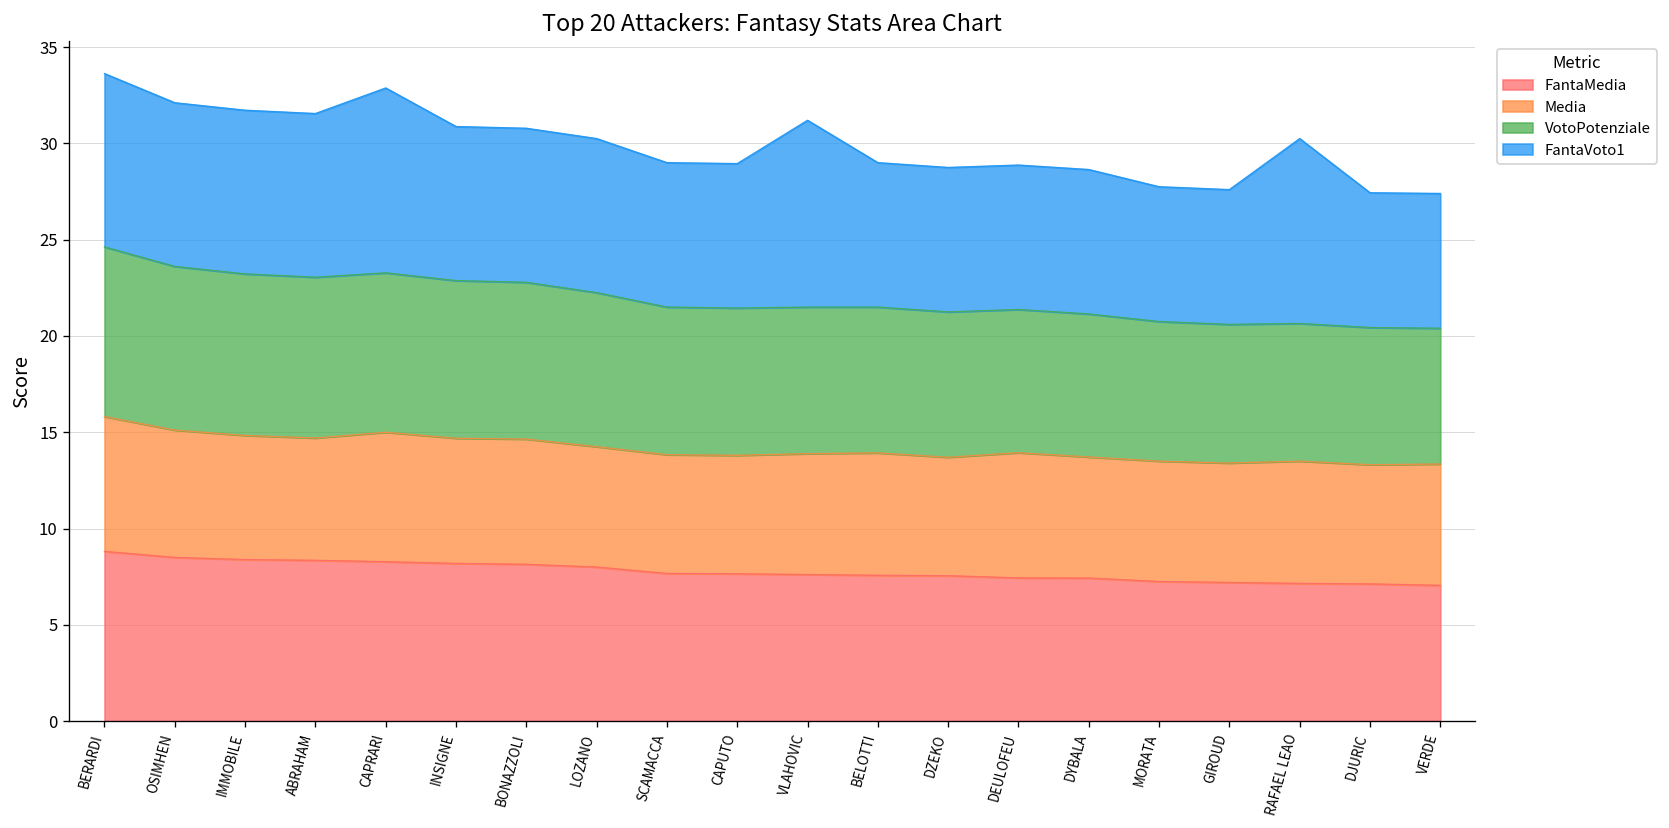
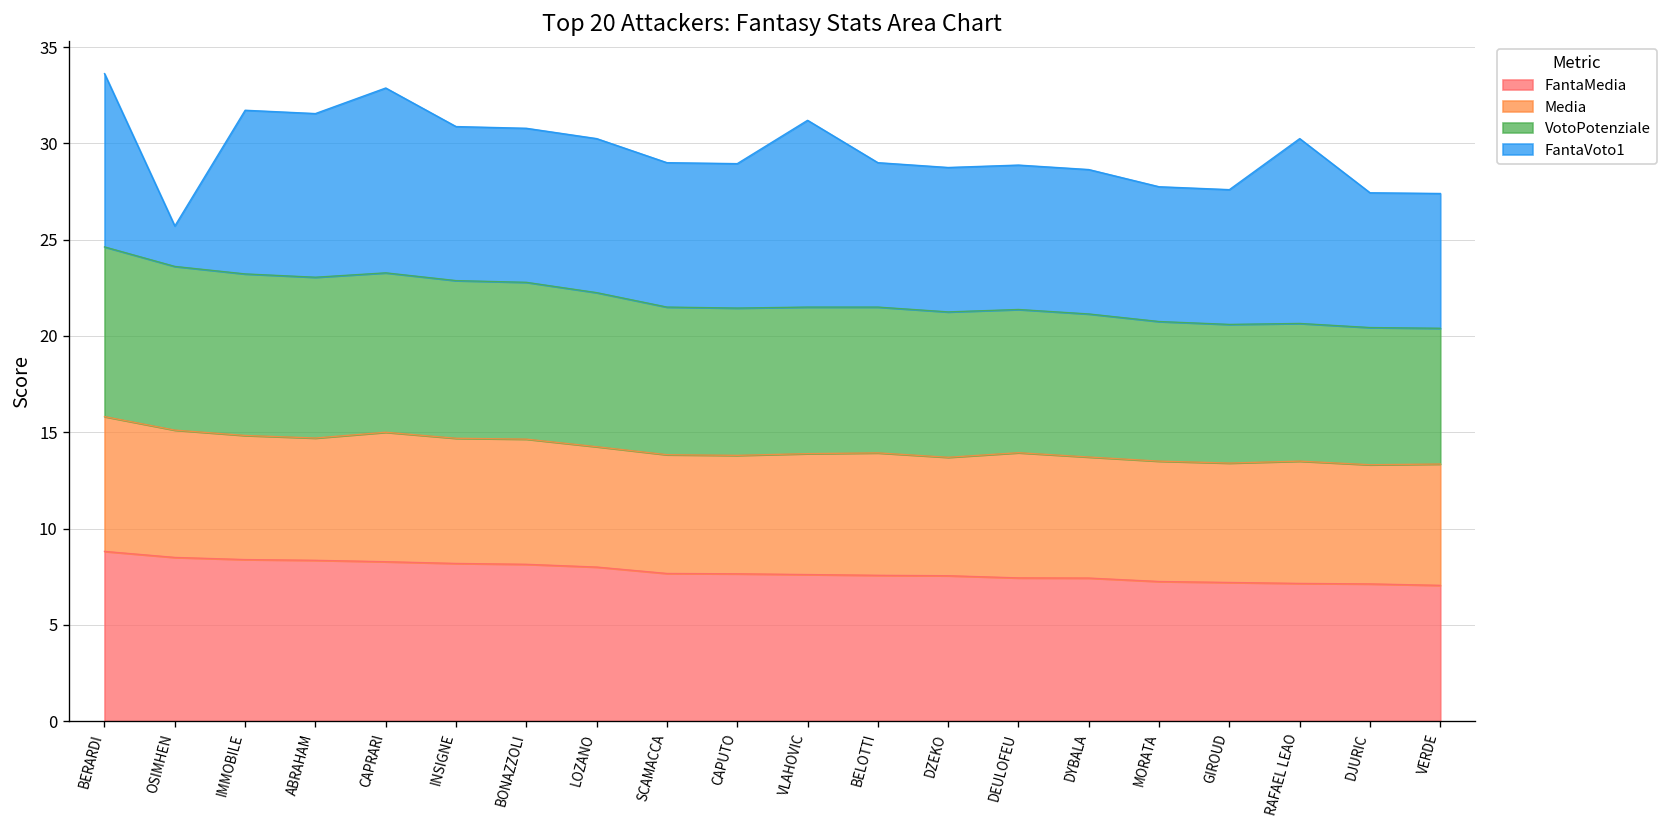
FantaVoto1, OSIMHEN: 8.5 -> 2.1
